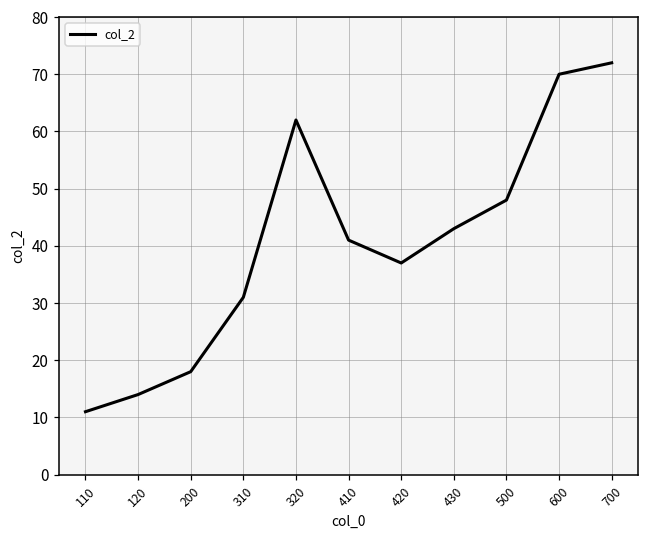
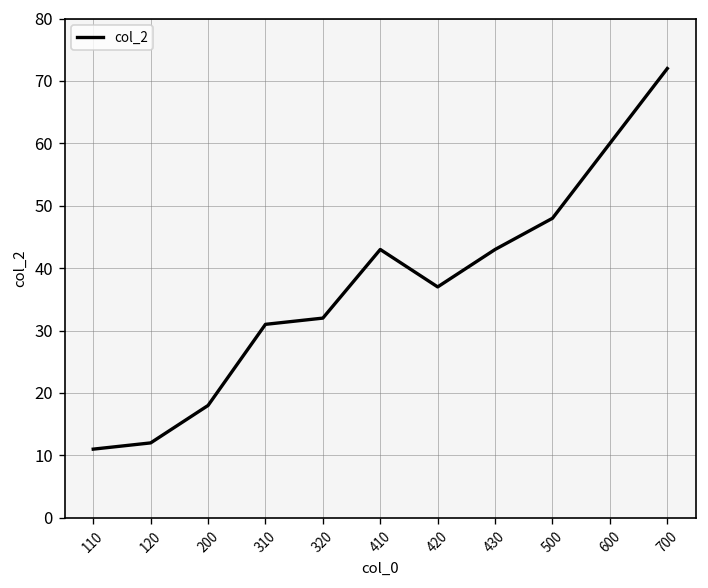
120: 14 -> 12
320: 62 -> 32
410: 41 -> 43
600: 70 -> 60
